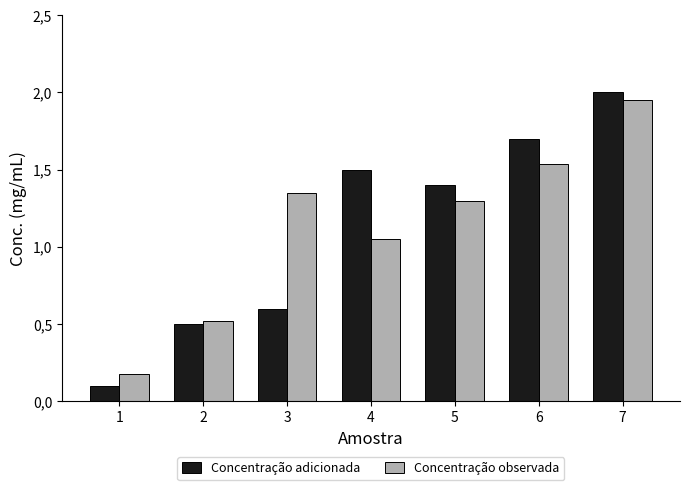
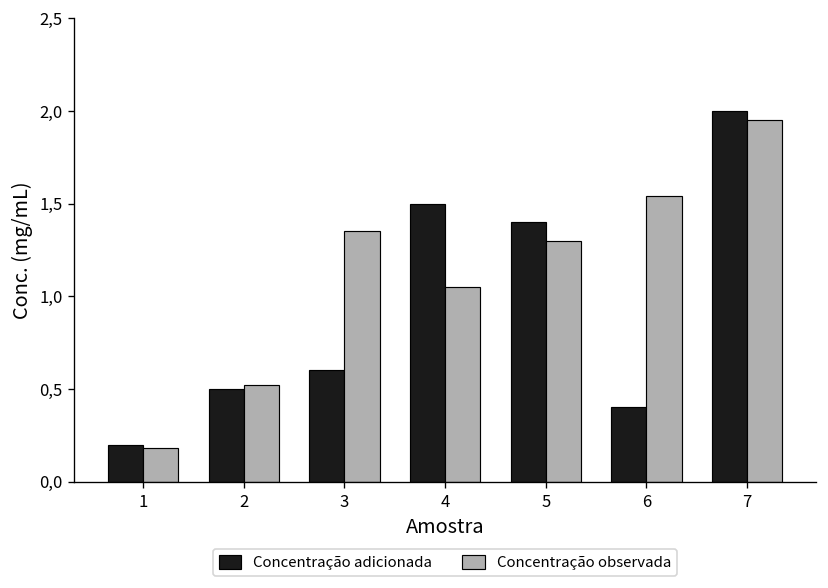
Concentração adicionada, 1: 1.0 -> 2.0
Concentração adicionada, 6: 17.0 -> 4.0
